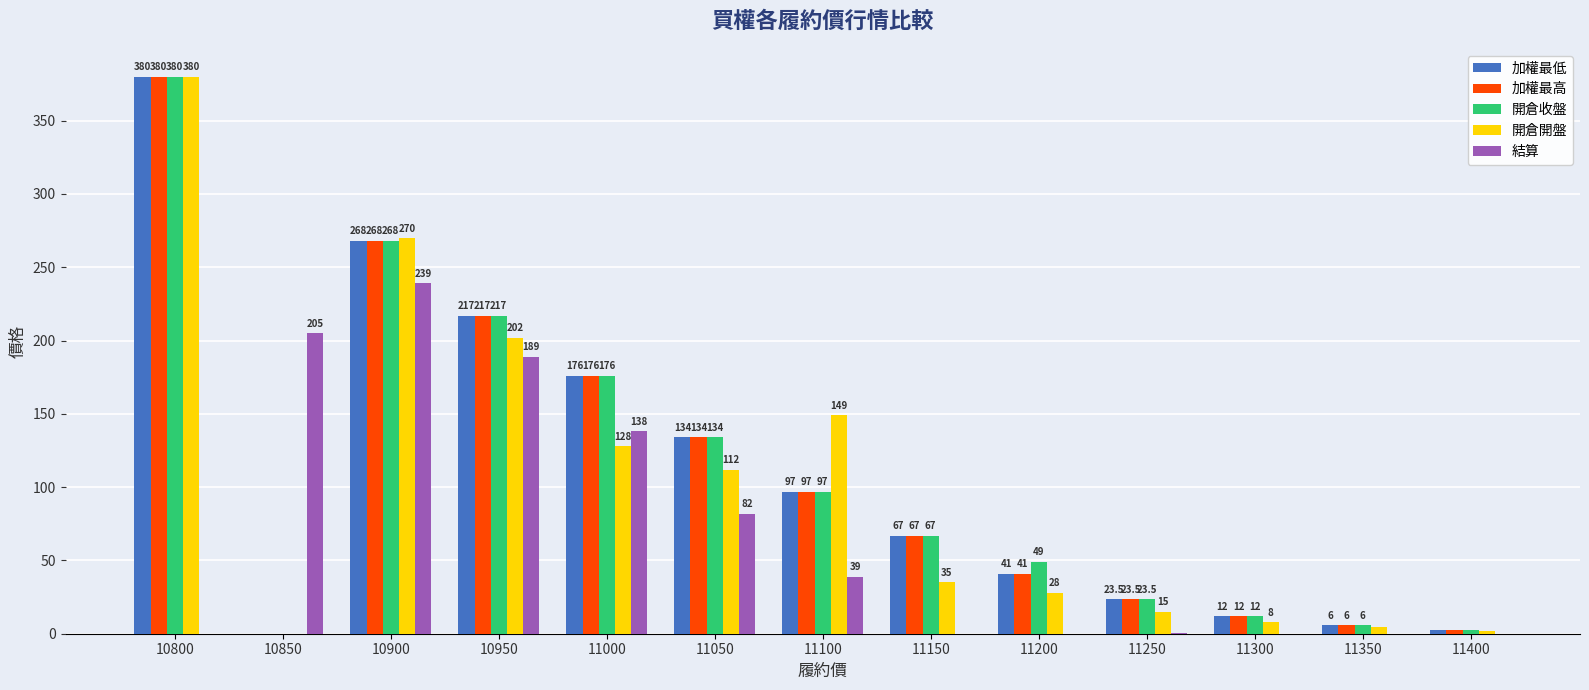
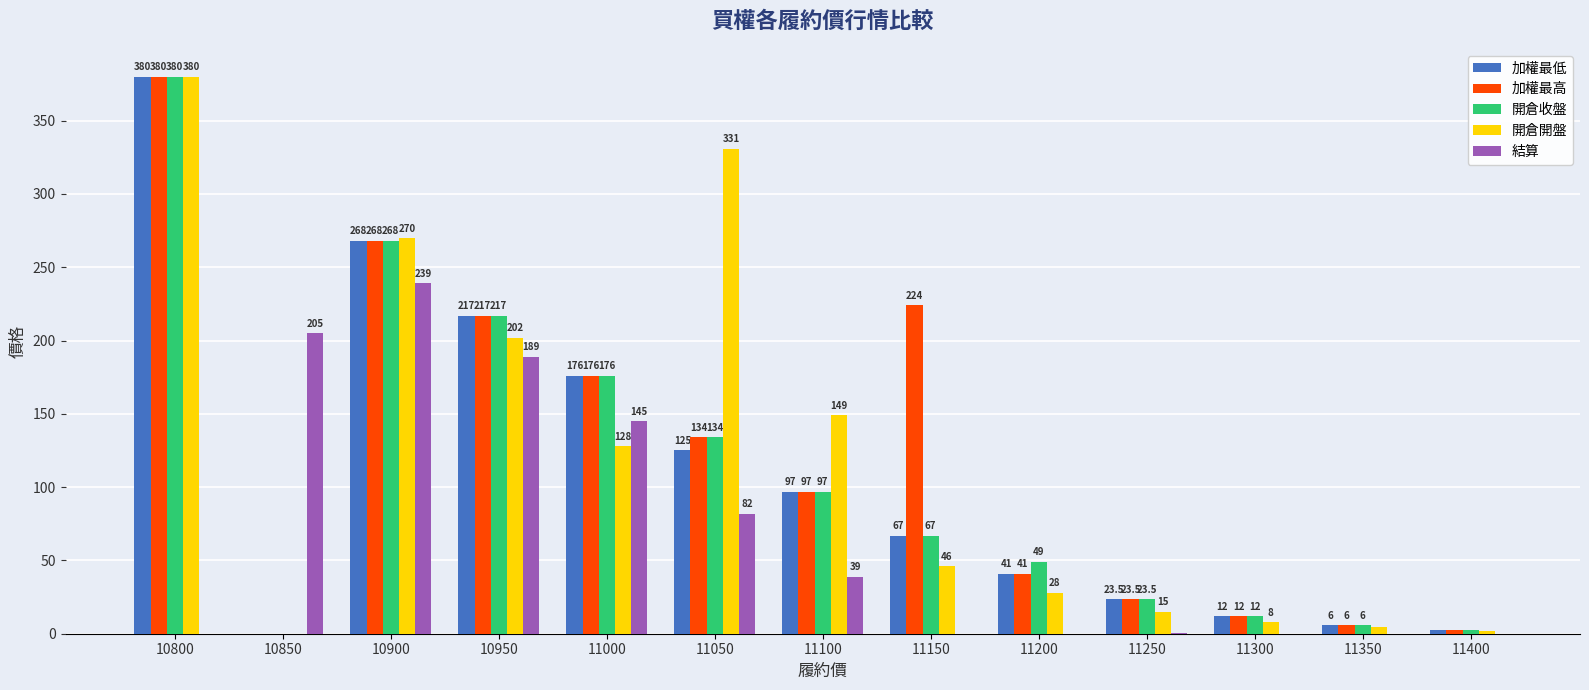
結算, 11000: 138 -> 145
加權最低, 11050: 134 -> 125
開倉開盤, 11050: 112 -> 331
加權最高, 11150: 67 -> 224
開倉開盤, 11150: 35 -> 46
